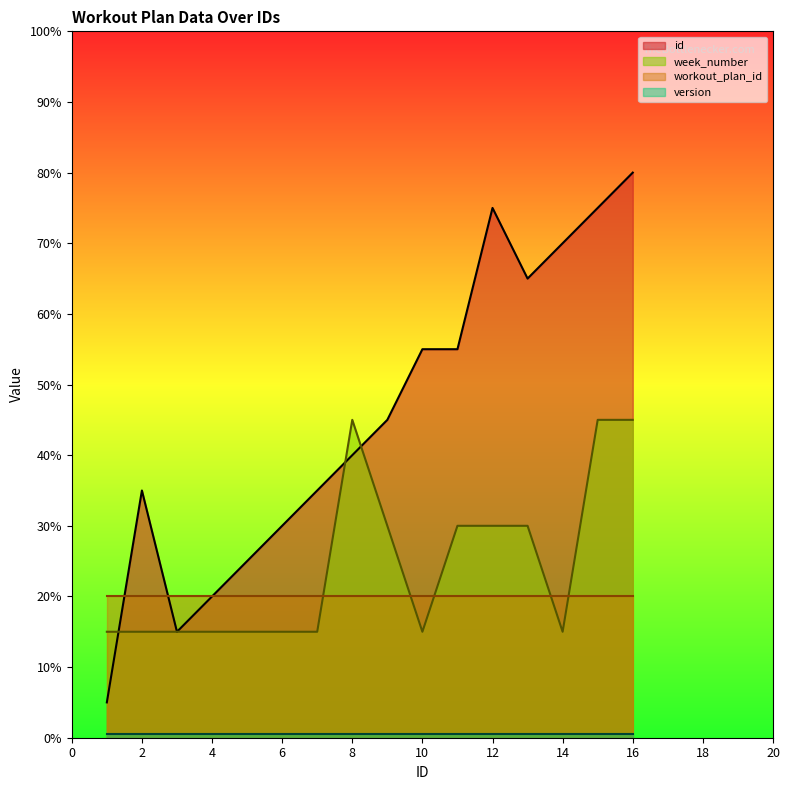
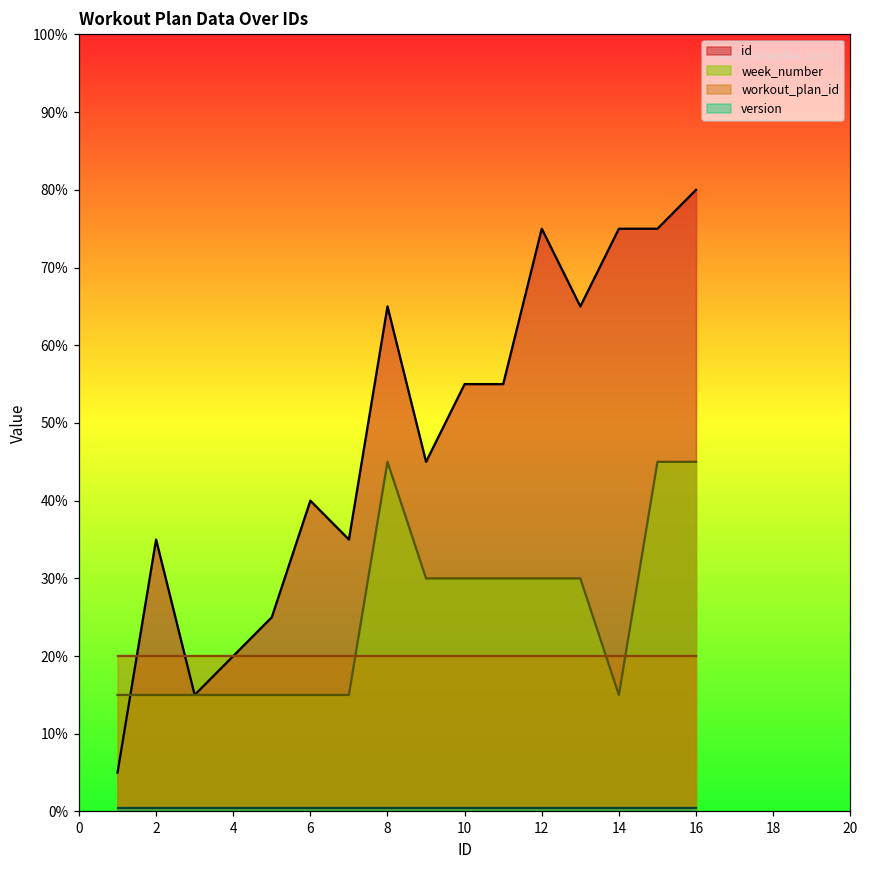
id, 6: 30% -> 40%
id, 8: 40% -> 65%
week_number, 10: 15% -> 30%
id, 14: 70% -> 75%
